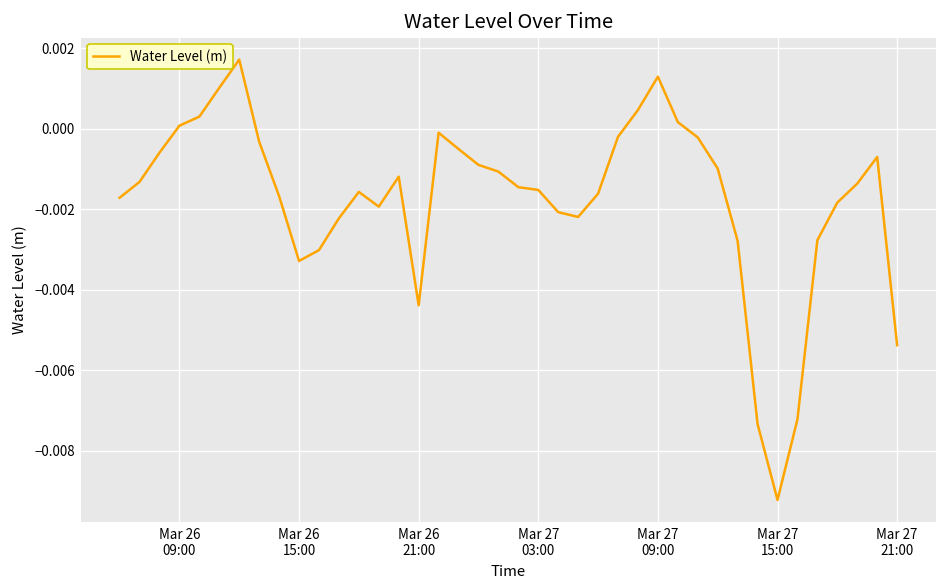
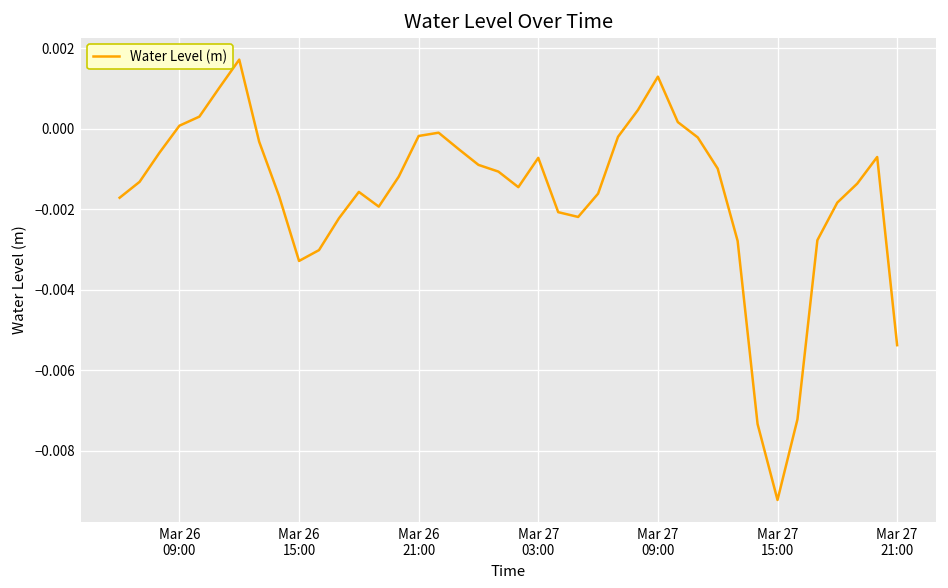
Mar 26 21:00: -0.0044 -> -0.0002
Mar 27 03:00: -0.0015 -> -0.0007
